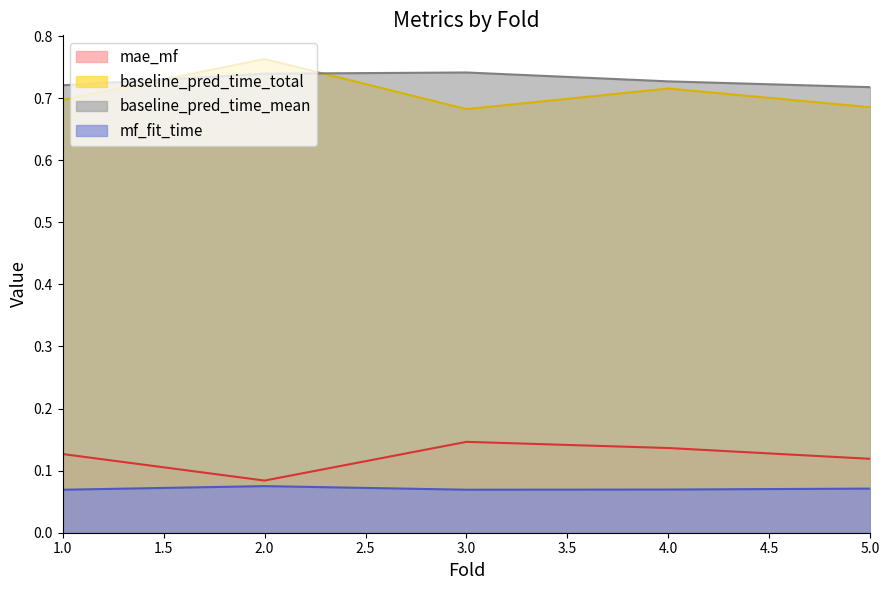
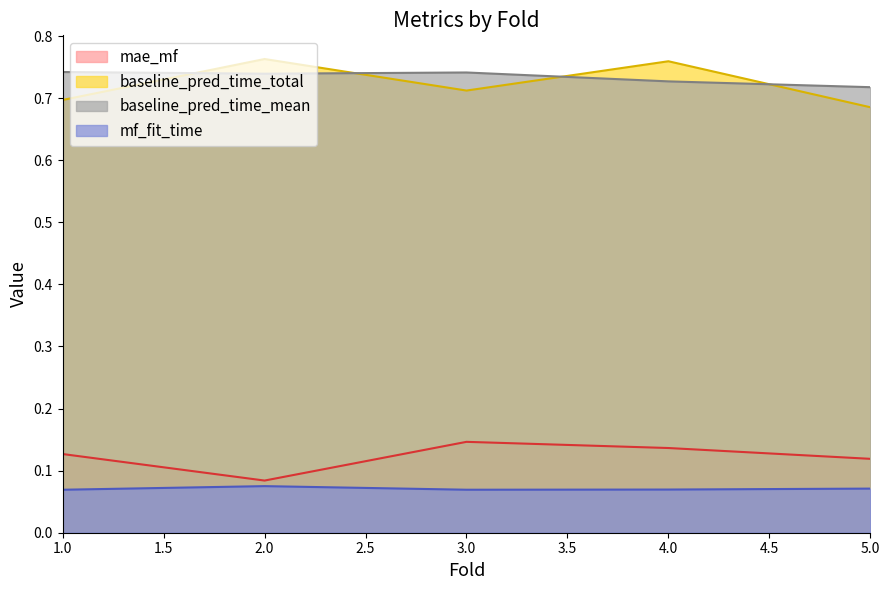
baseline_pred_time_mean, 1.0: 0.72 -> 0.74
baseline_pred_time_total, 3.0: 0.68 -> 0.71
baseline_pred_time_total, 4.0: 0.72 -> 0.76
